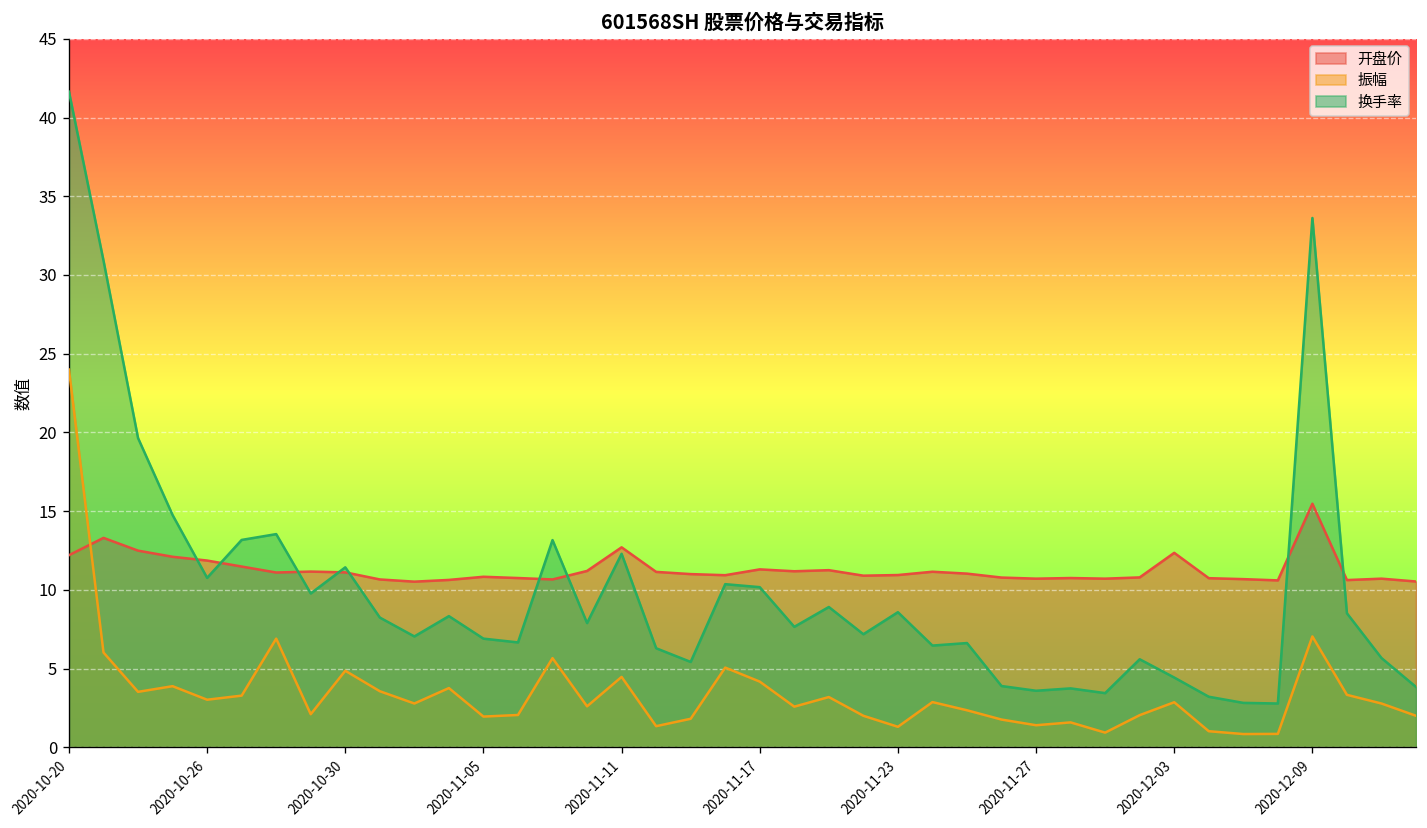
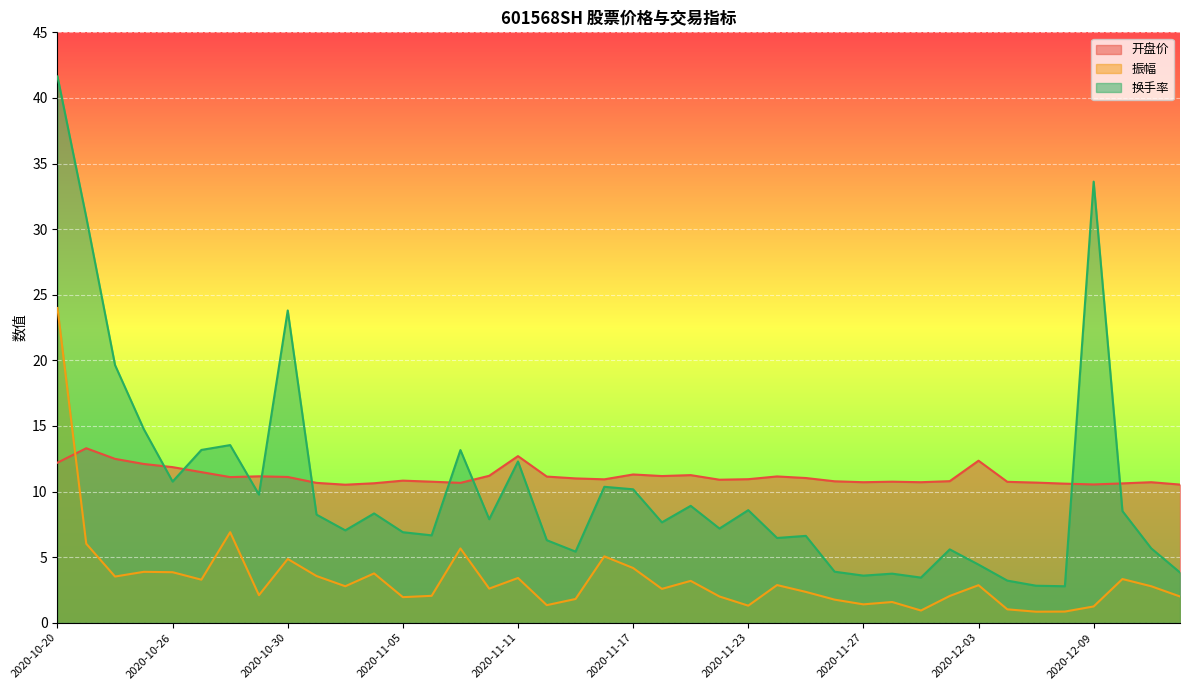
振幅, 2020-10-26: 3.0 -> 3.9
换手率, 2020-10-30: 11.4 -> 23.8
振幅, 2020-11-11: 4.5 -> 3.4
开盘价, 2020-12-09: 15.5 -> 10.5
振幅, 2020-12-09: 7.0 -> 1.2
